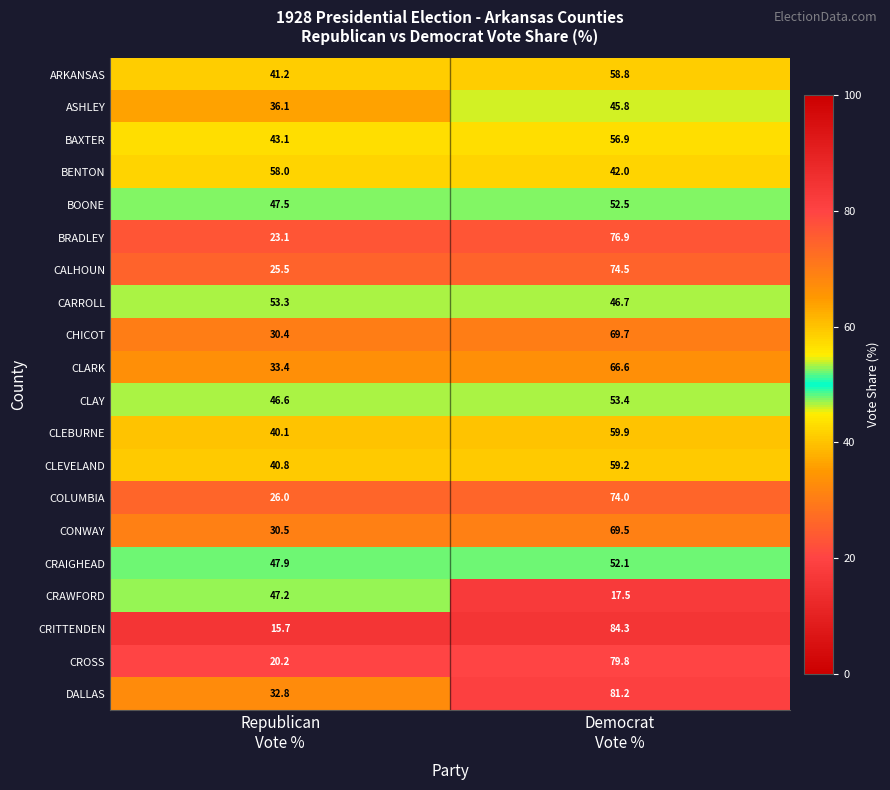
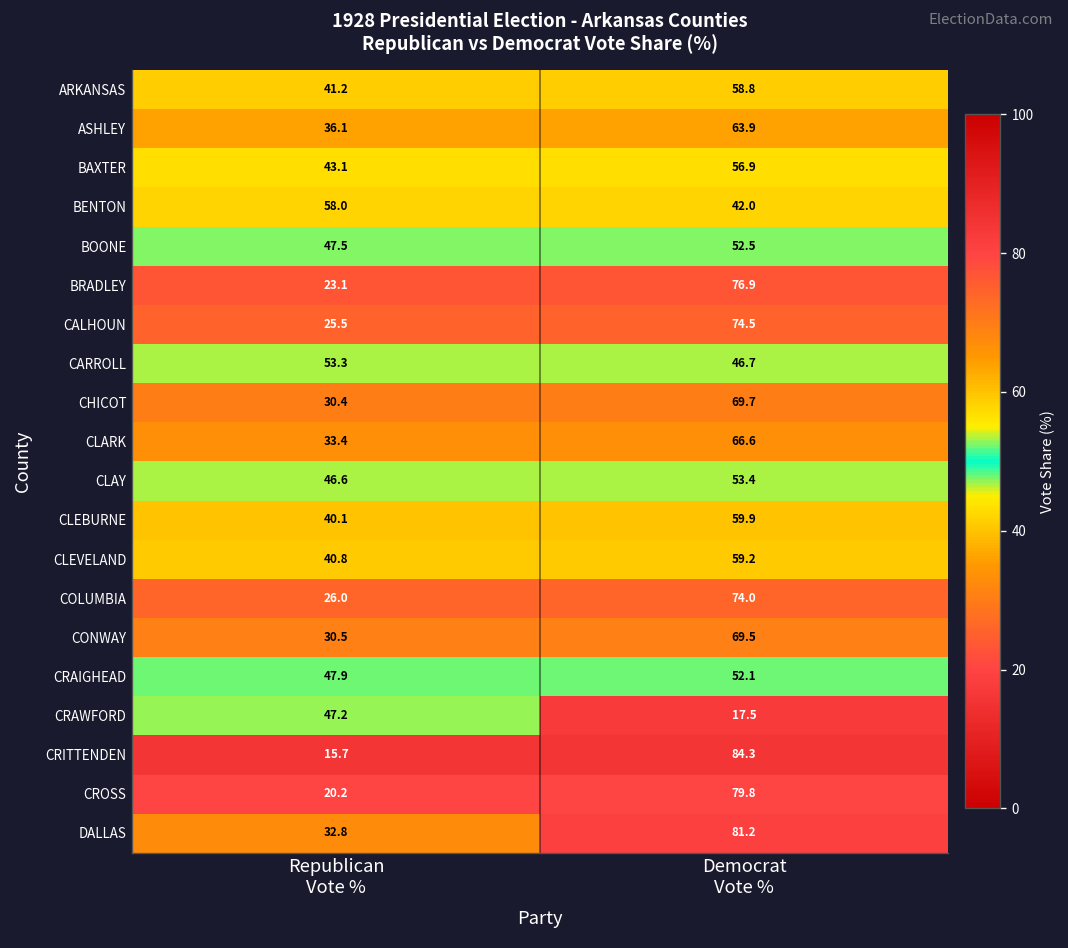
ASHLEY, Democrat Vote %: 45.8 -> 63.9
